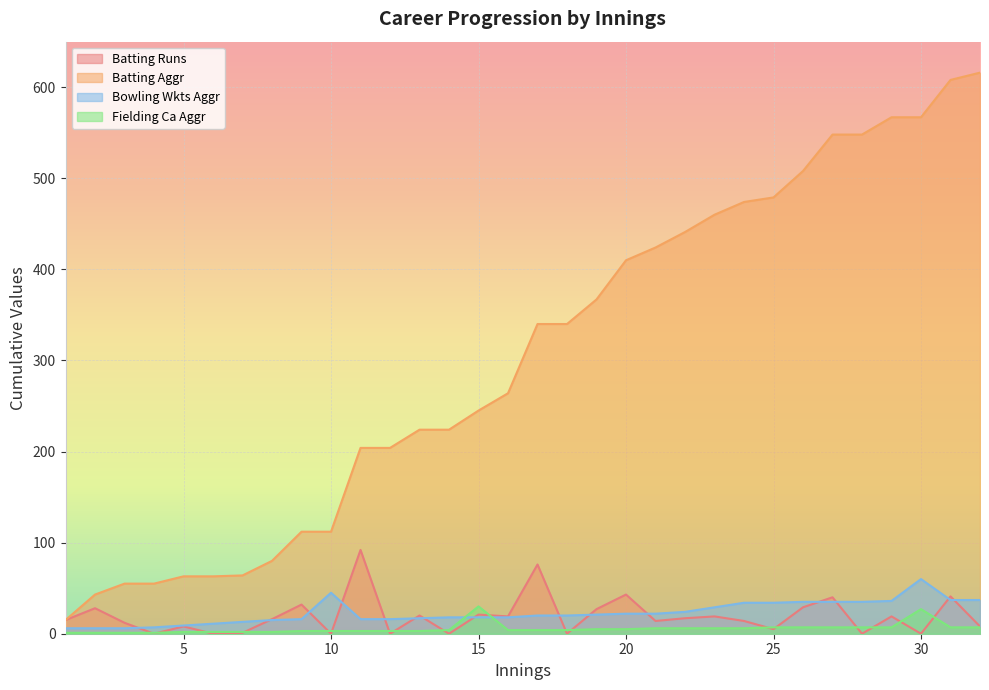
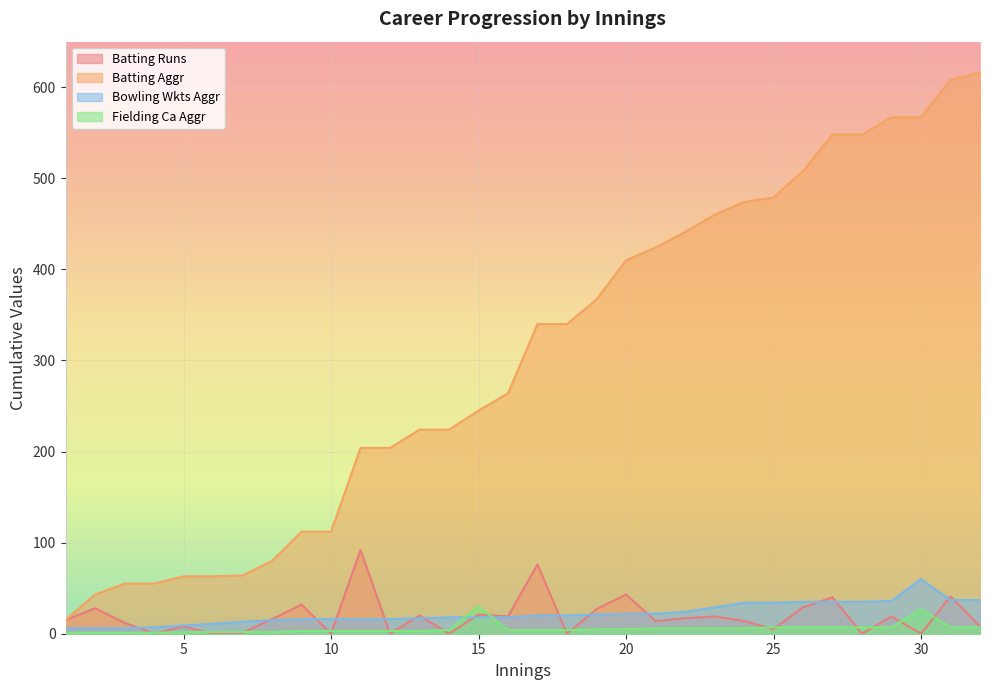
Bowling Wkts Aggr, 10: 50 -> 20
